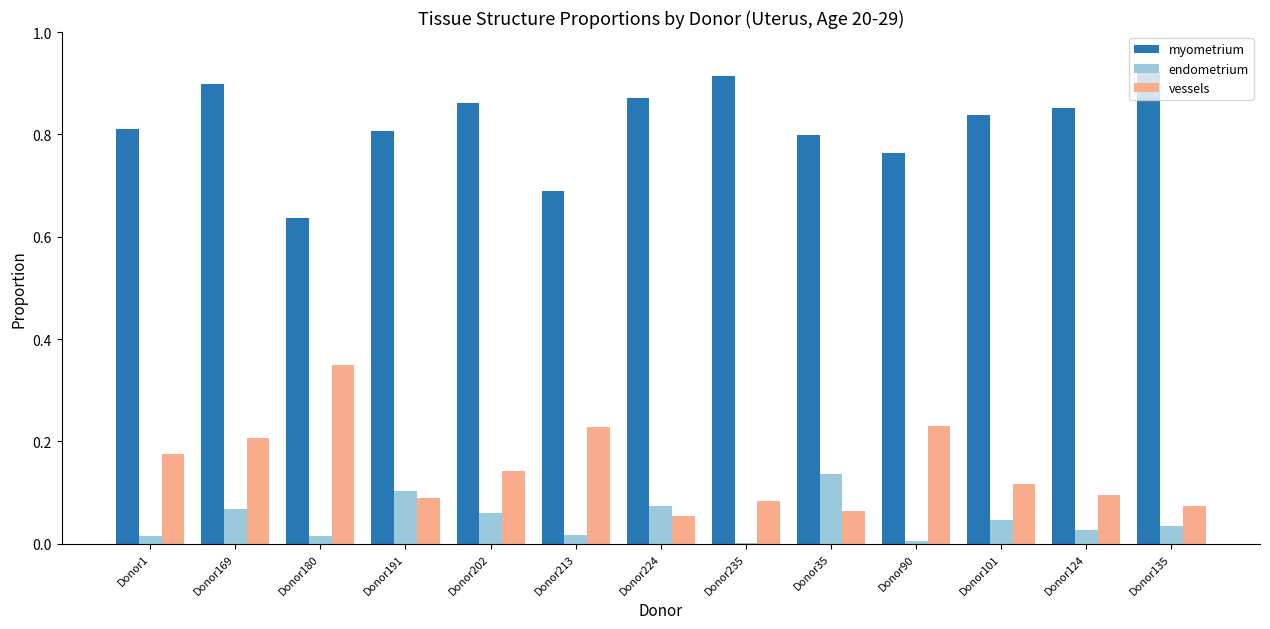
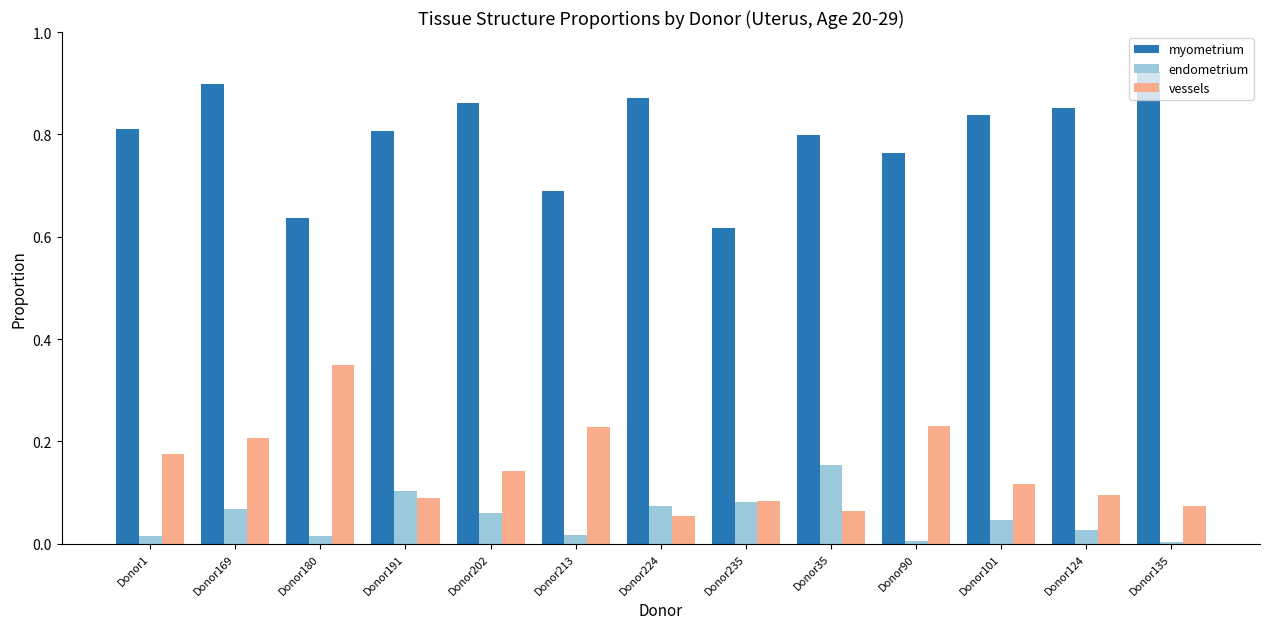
myometrium, Donor235: 0.91 -> 0.62
endometrium, Donor235: 0.00 -> 0.08
endometrium, Donor35: 0.14 -> 0.15
endometrium, Donor135: 0.03 -> 0.00
